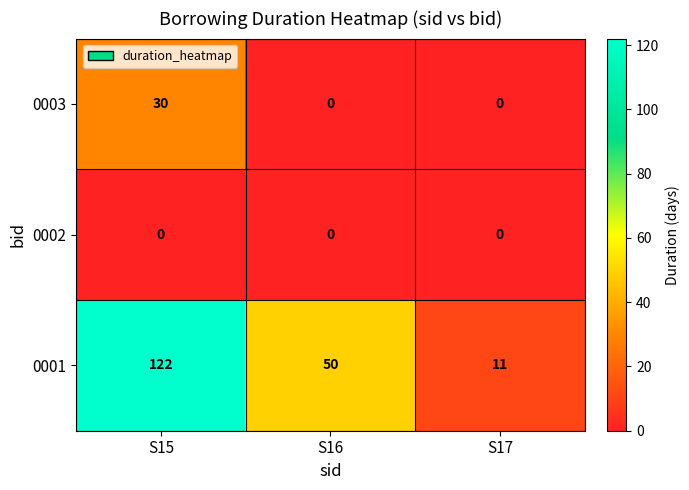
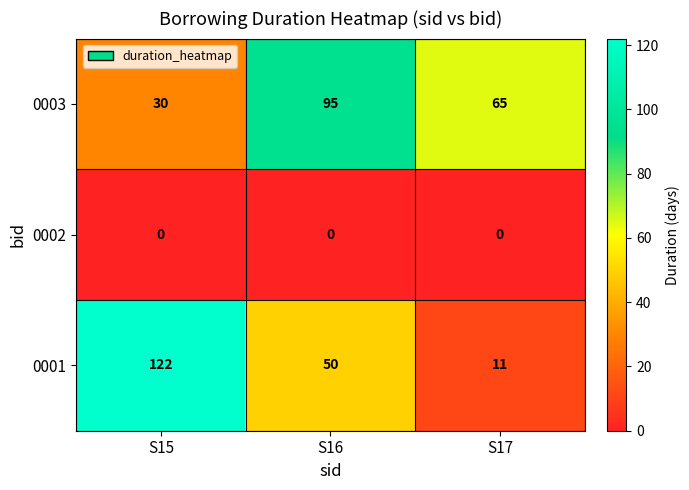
0003, S16: 0 -> 95
0003, S17: 0 -> 65
